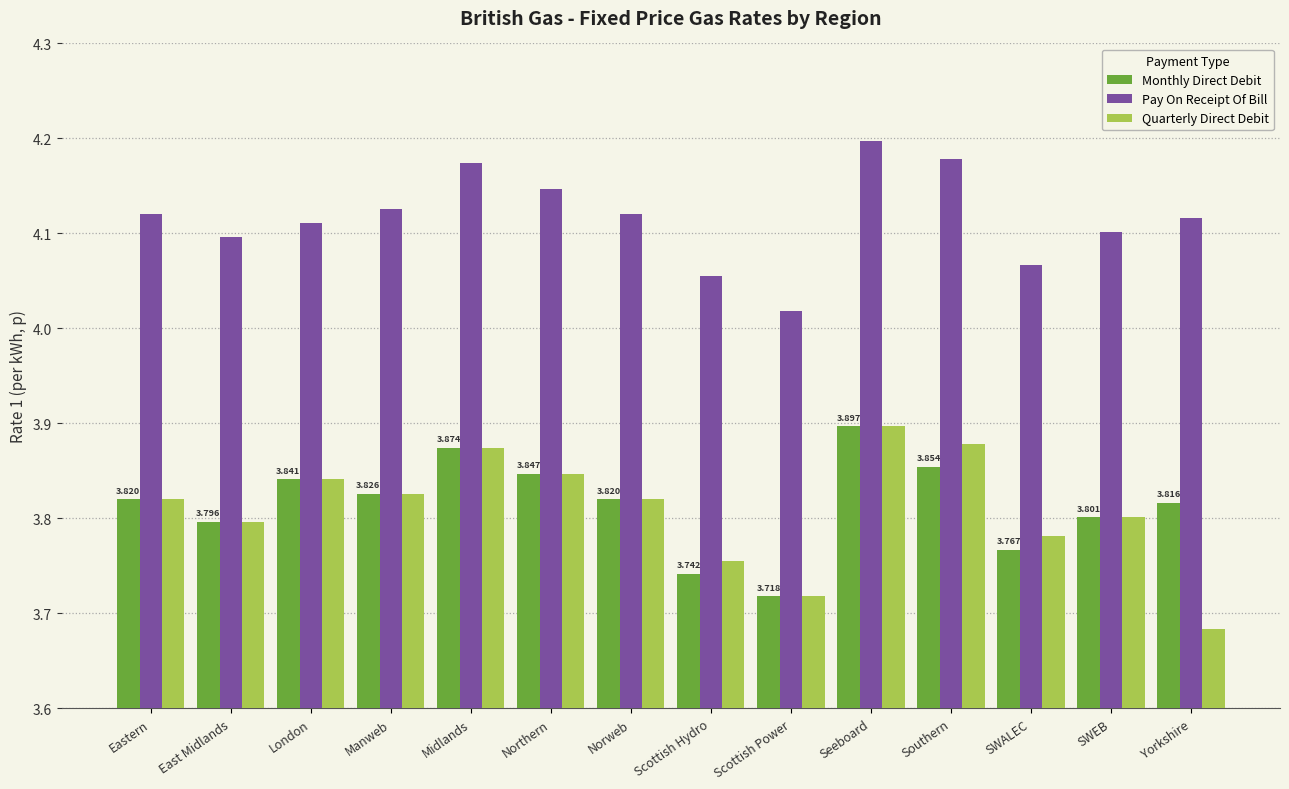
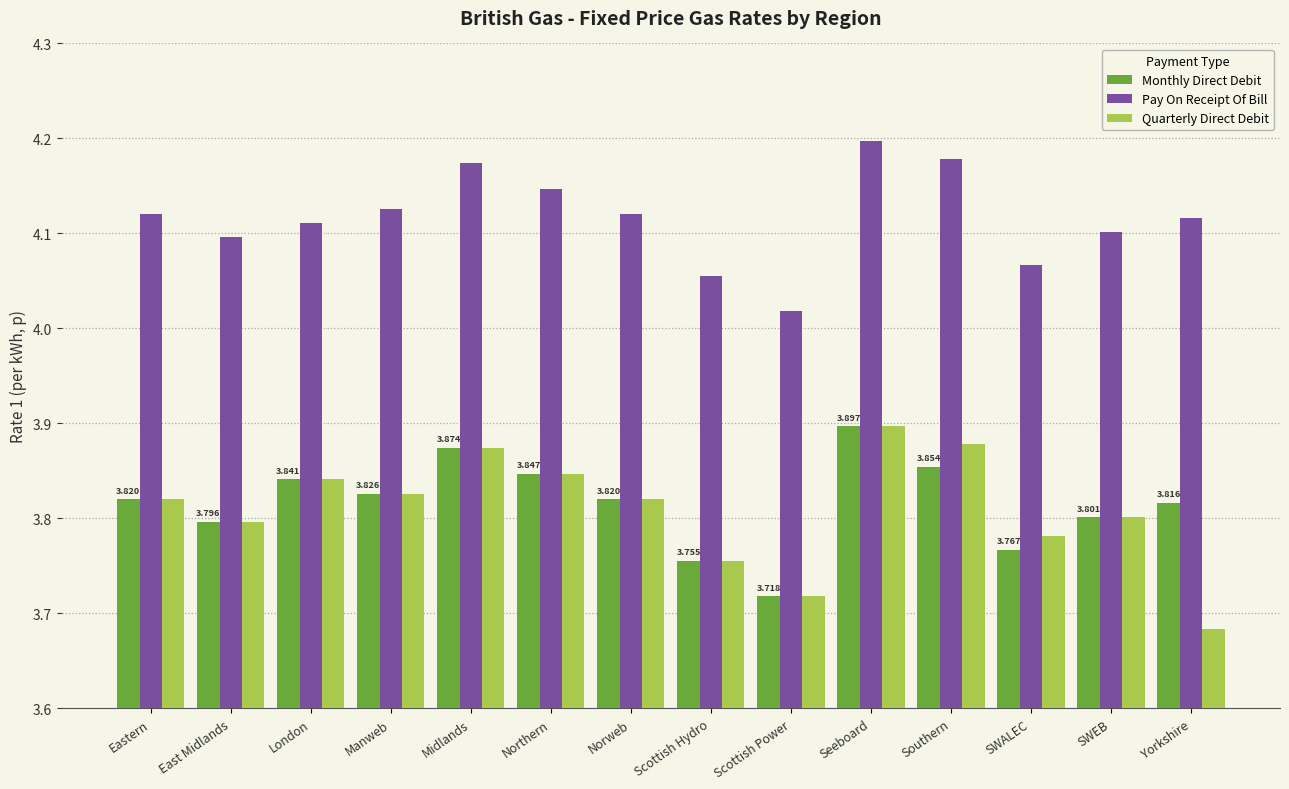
Monthly Direct Debit, Scottish Hydro: 3.742 -> 3.755
